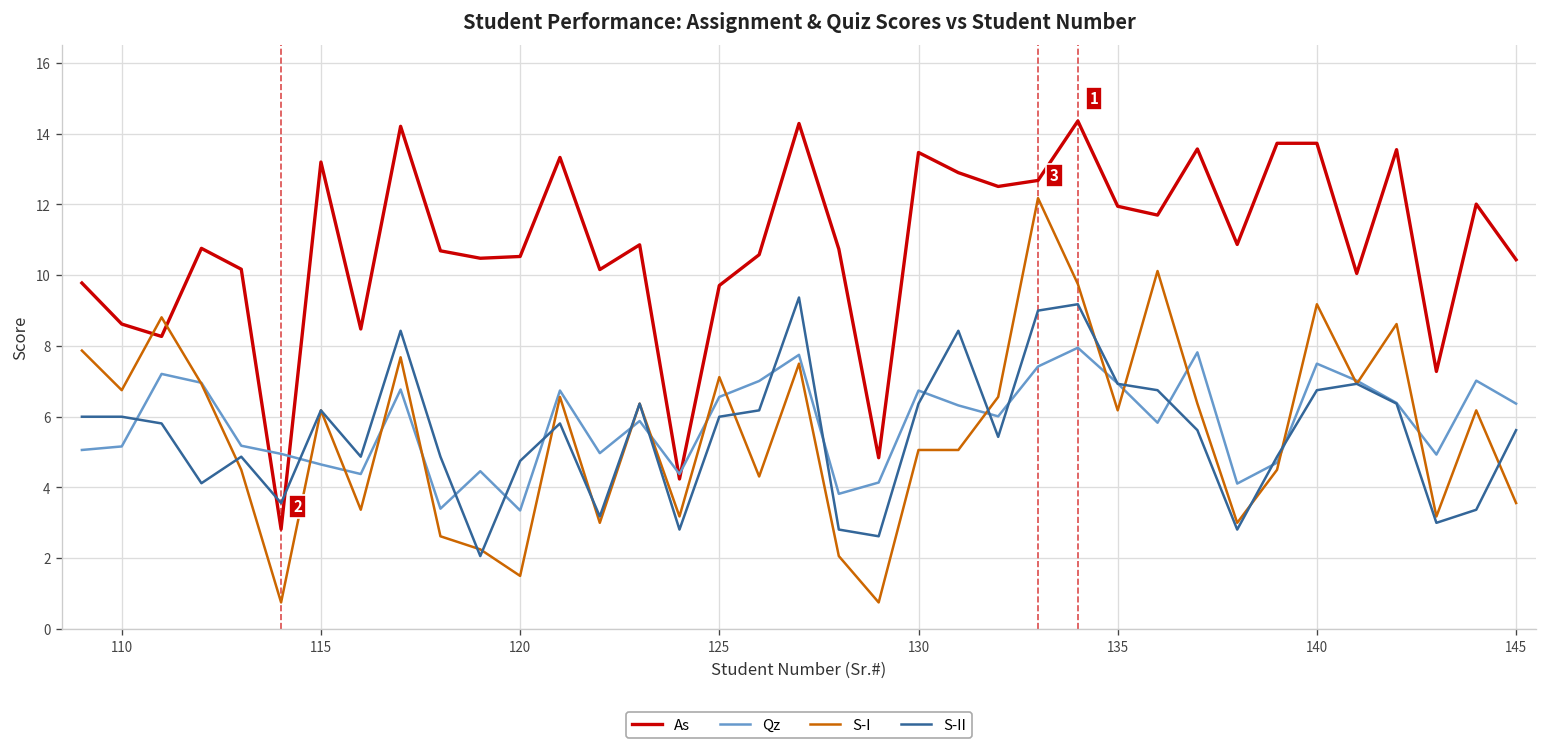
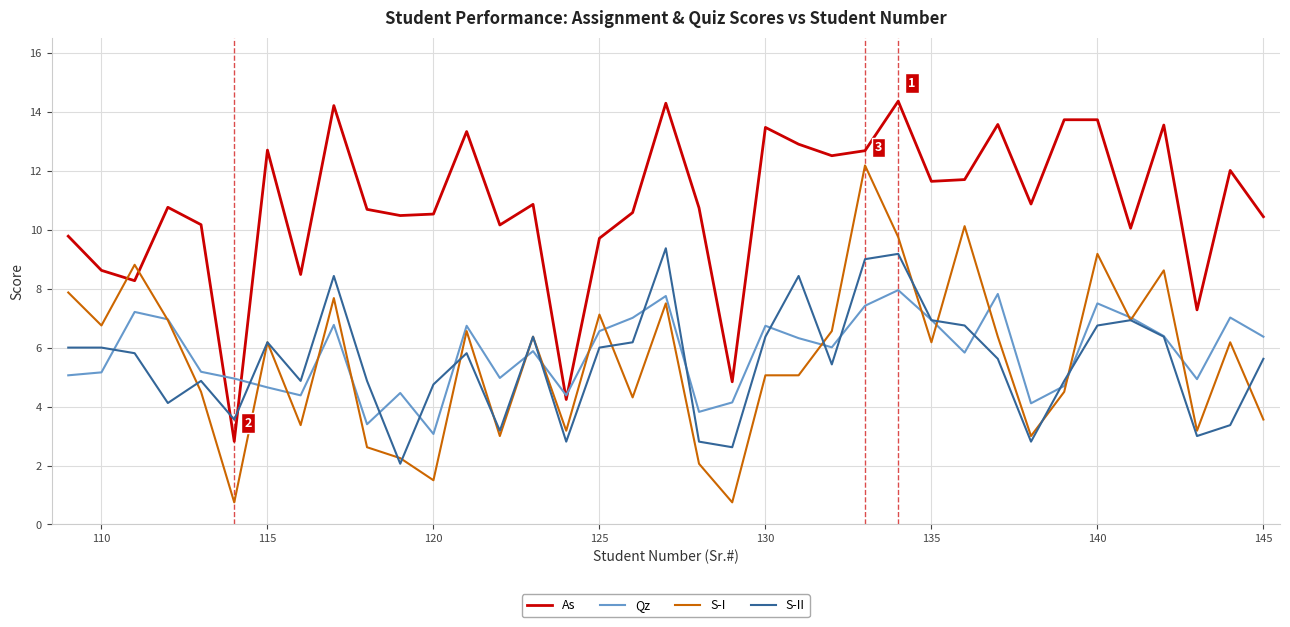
As, 115: 13.2 -> 12.7
Qz, 120: 3.4 -> 3.1
As, 135: 12.0 -> 11.6
